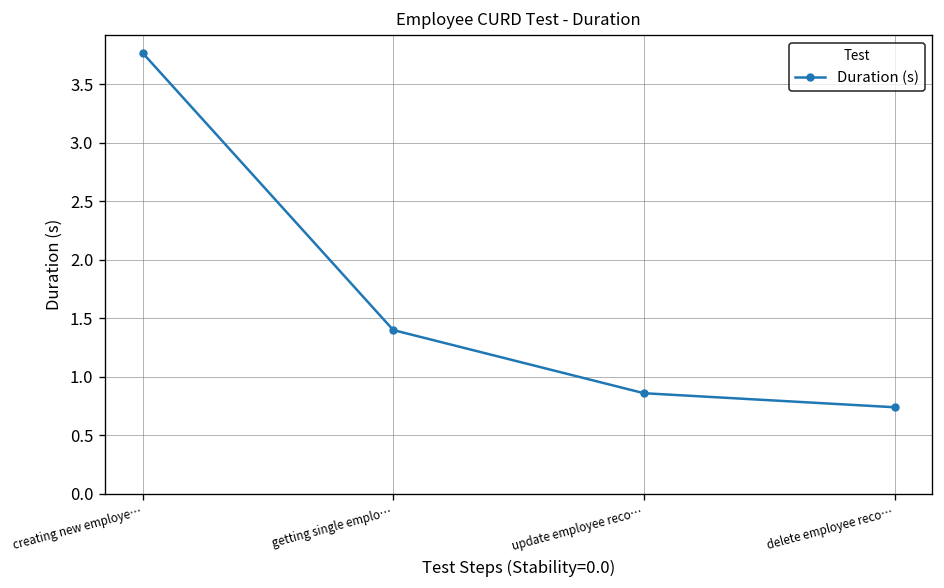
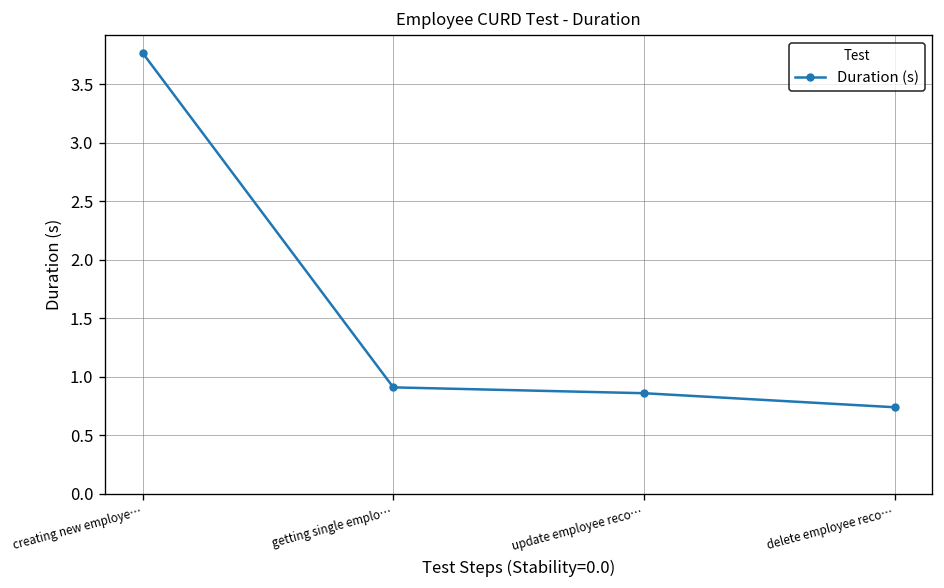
getting single emplo…: 1.4 -> 0.9
